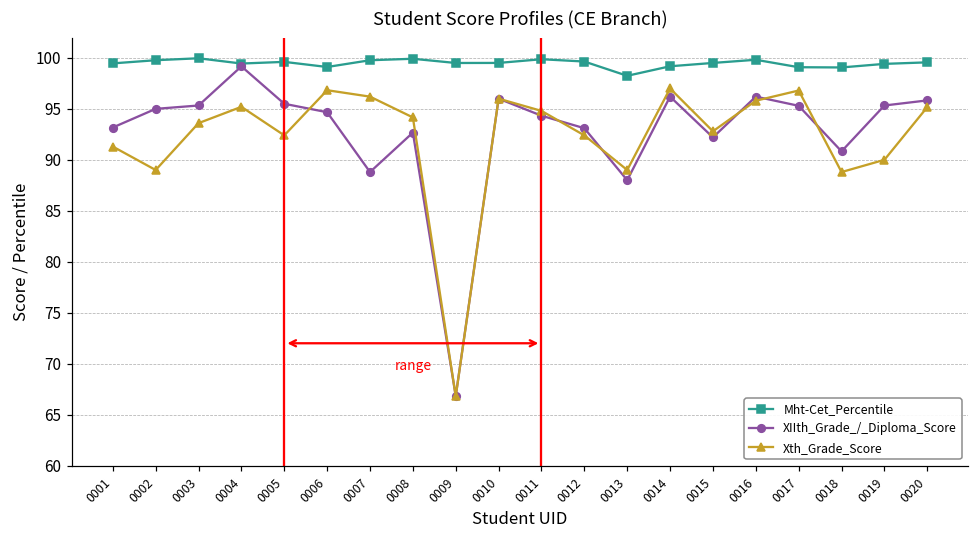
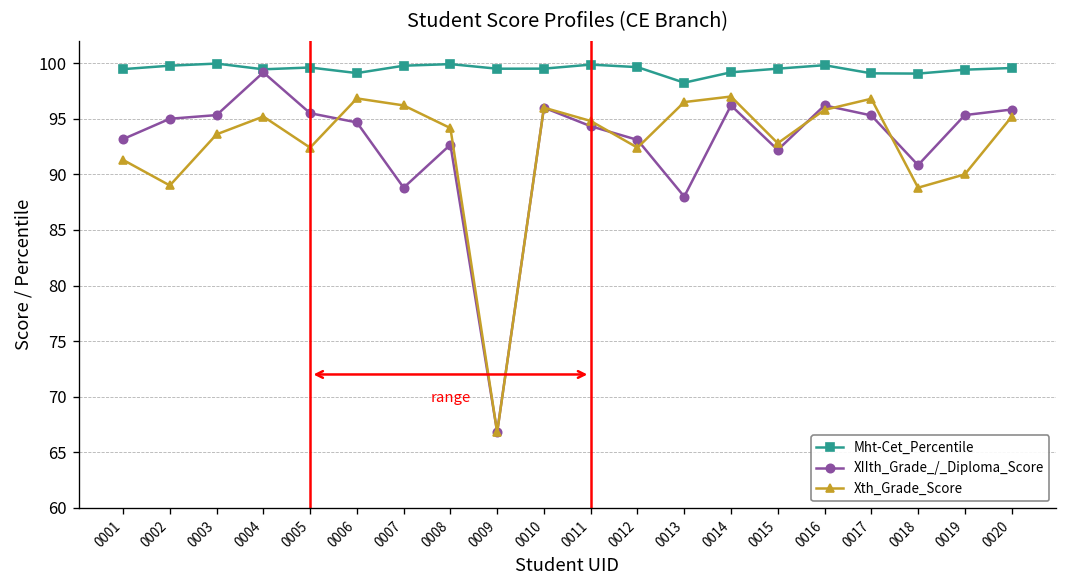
Xth_Grade_Score, 0013: 89 -> 97
